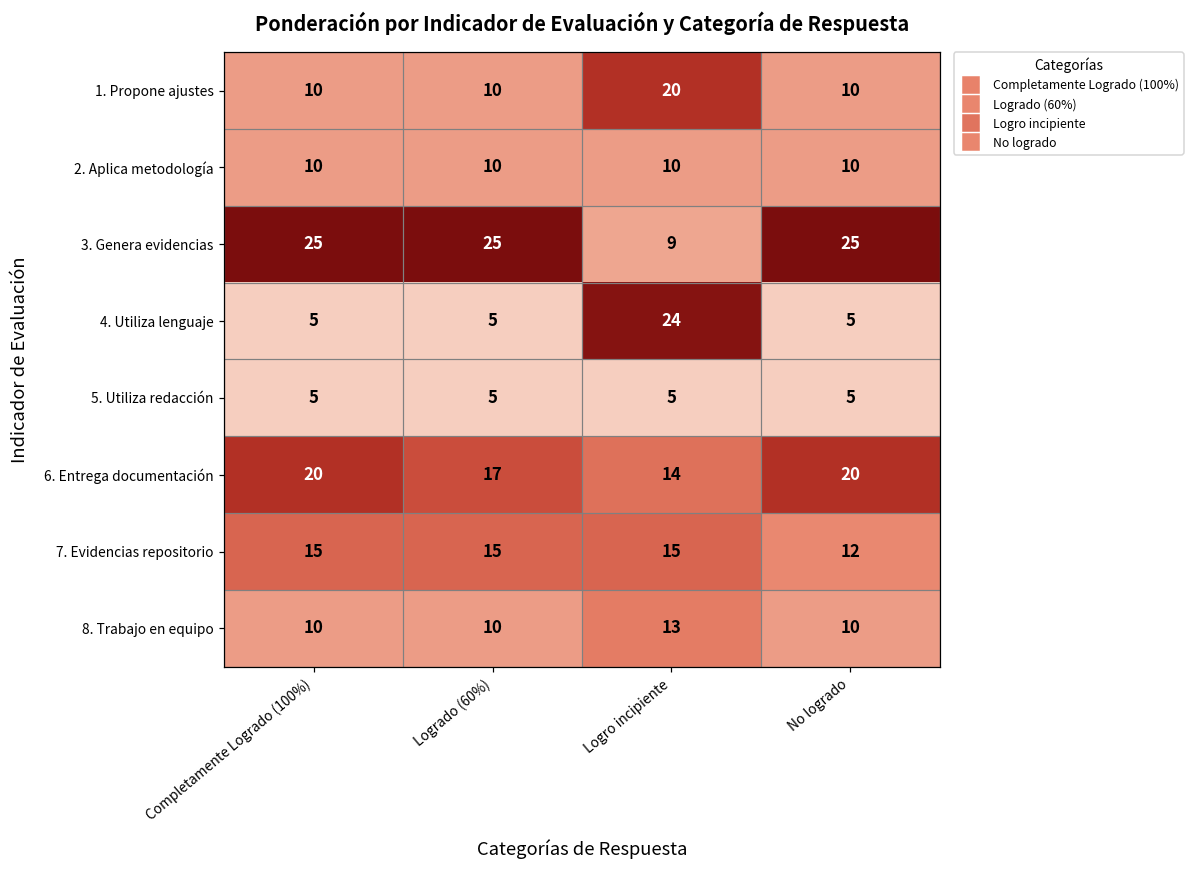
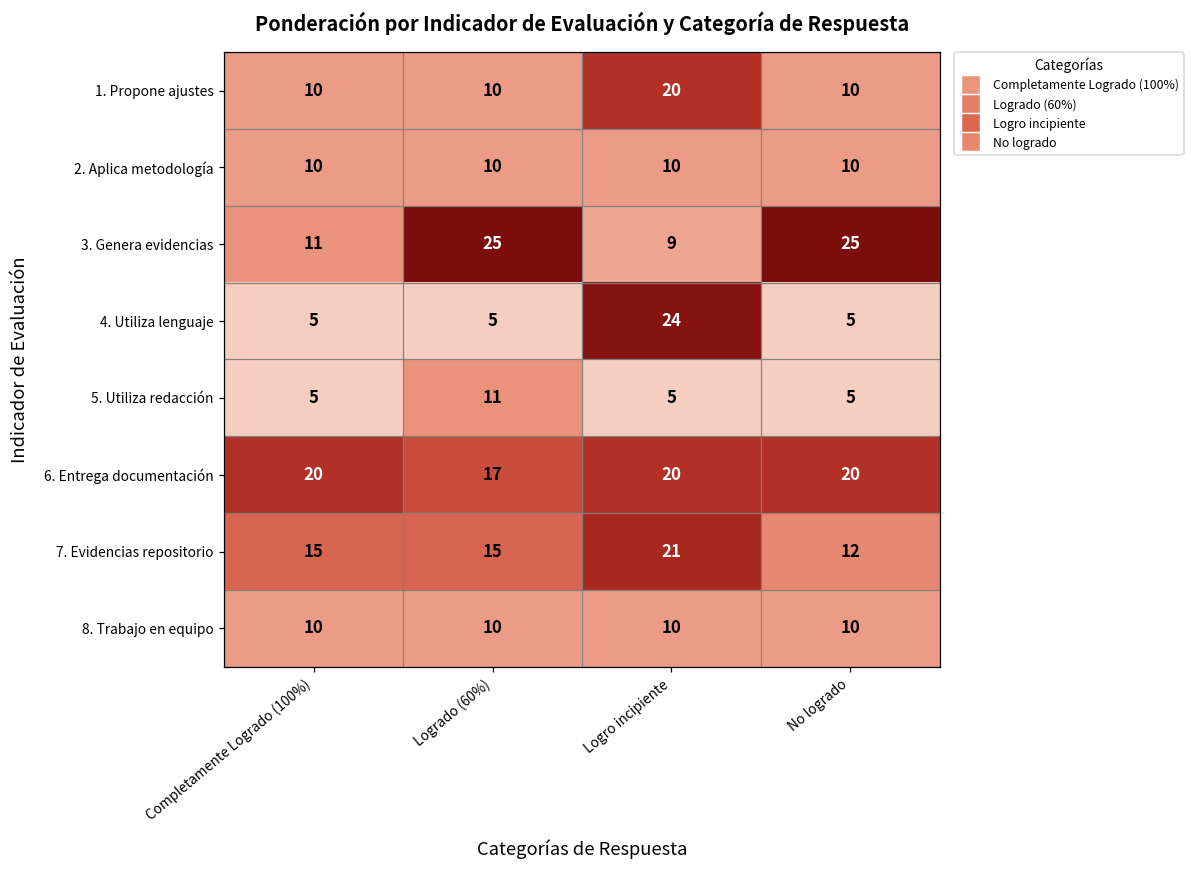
3. Genera evidencias, Completamente Logrado (100%): 25 -> 11
5. Utiliza redacción, Logrado (60%): 5 -> 11
6. Entrega documentación, Logro incipiente: 14 -> 20
7. Evidencias repositorio, Logro incipiente: 15 -> 21
8. Trabajo en equipo, Logro incipiente: 13 -> 10
